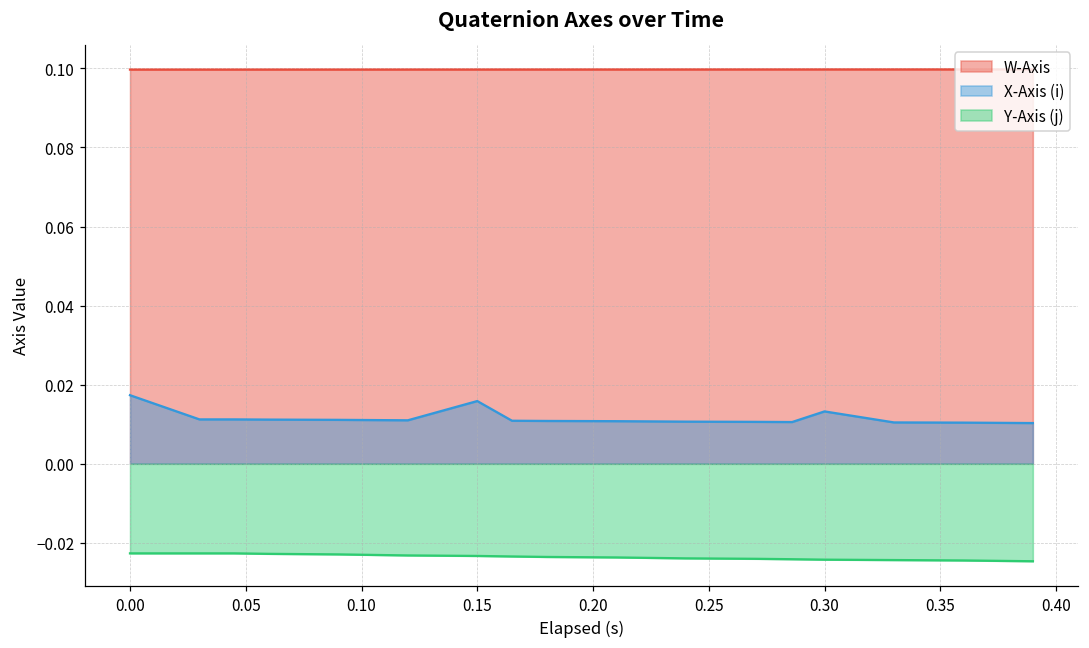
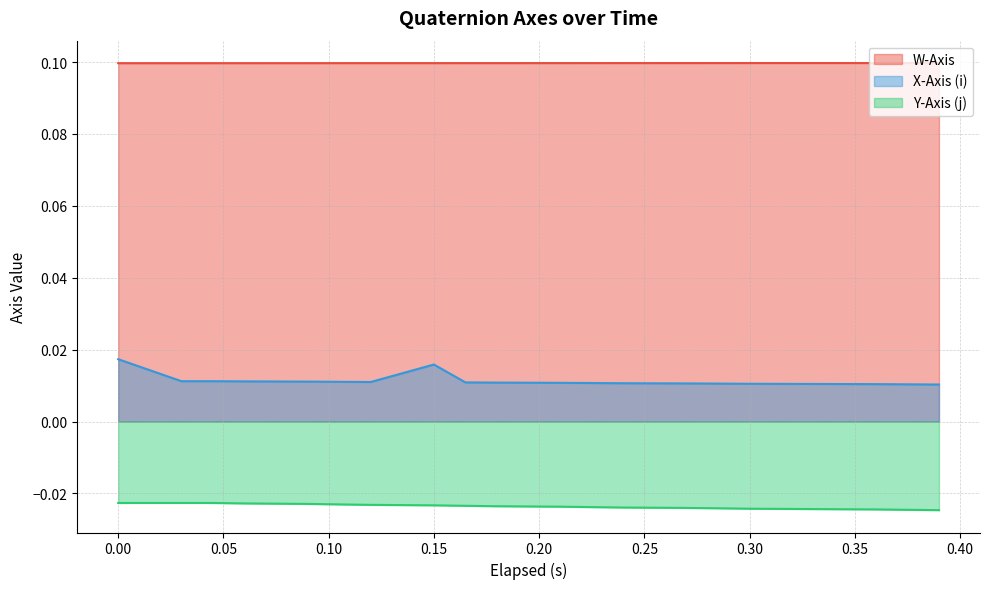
X-Axis (i), 0.30: 0.013 -> 0.011
